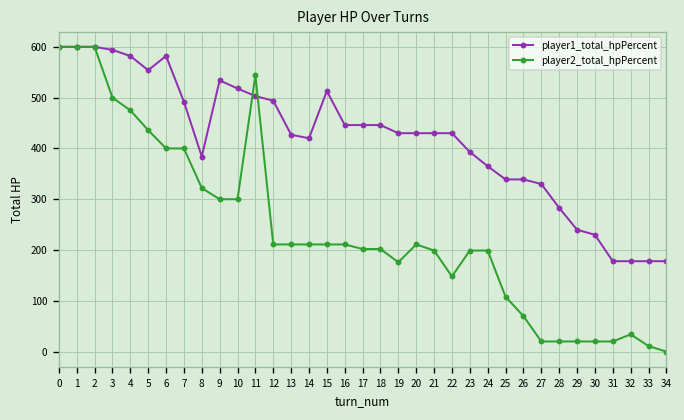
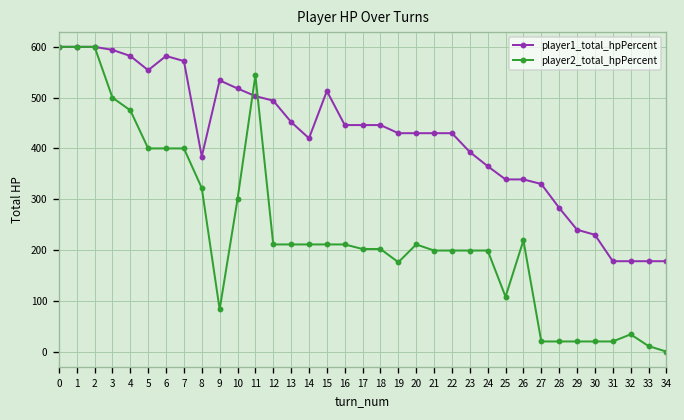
player2_total_hpPercent, 5: 440 -> 400
player1_total_hpPercent, 7: 490 -> 570
player2_total_hpPercent, 9: 300 -> 80
player1_total_hpPercent, 13: 430 -> 450
player2_total_hpPercent, 22: 150 -> 200
player2_total_hpPercent, 26: 70 -> 220
